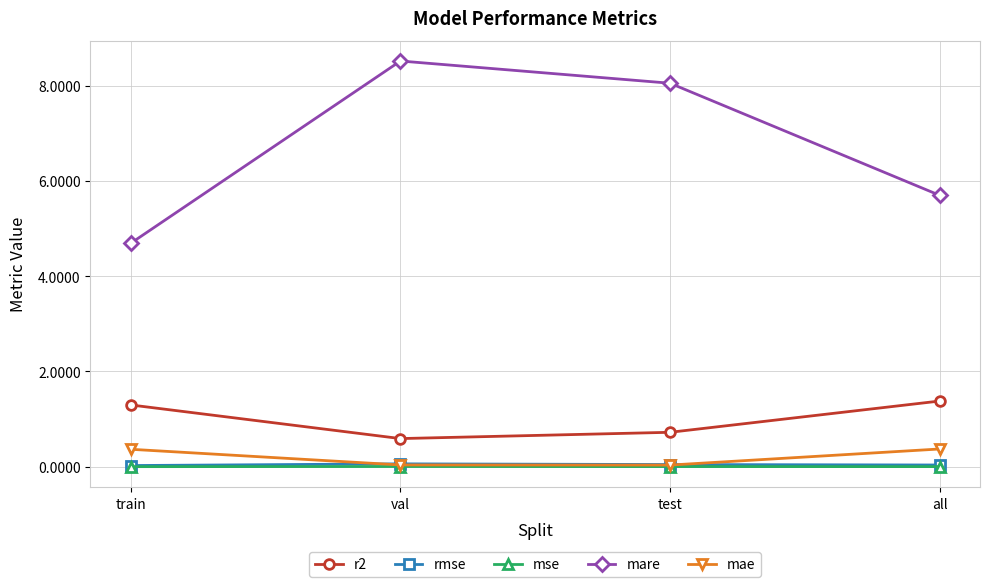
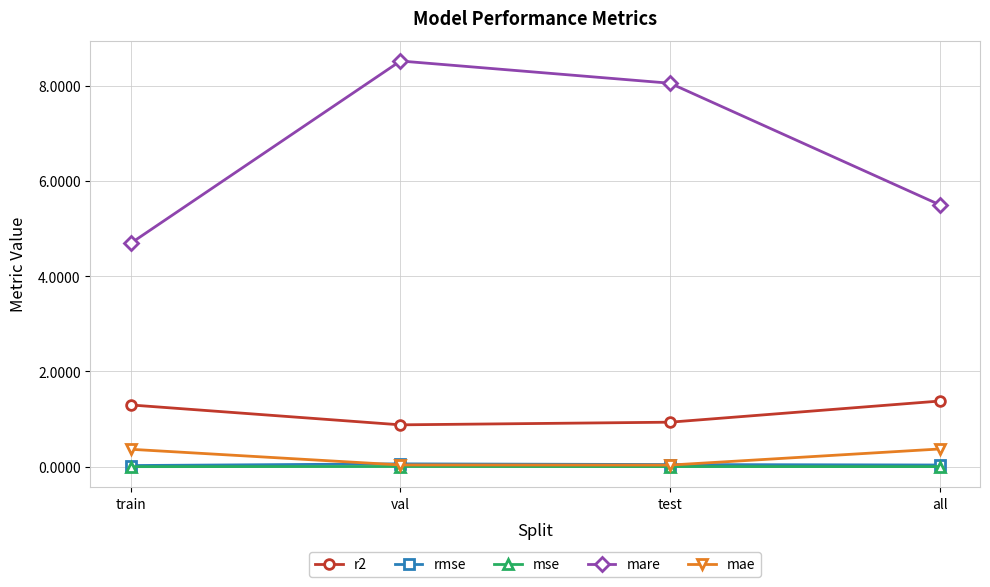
r2, val: 0.6 -> 0.9
r2, test: 0.7 -> 0.9
mare, all: 5.7 -> 5.5
